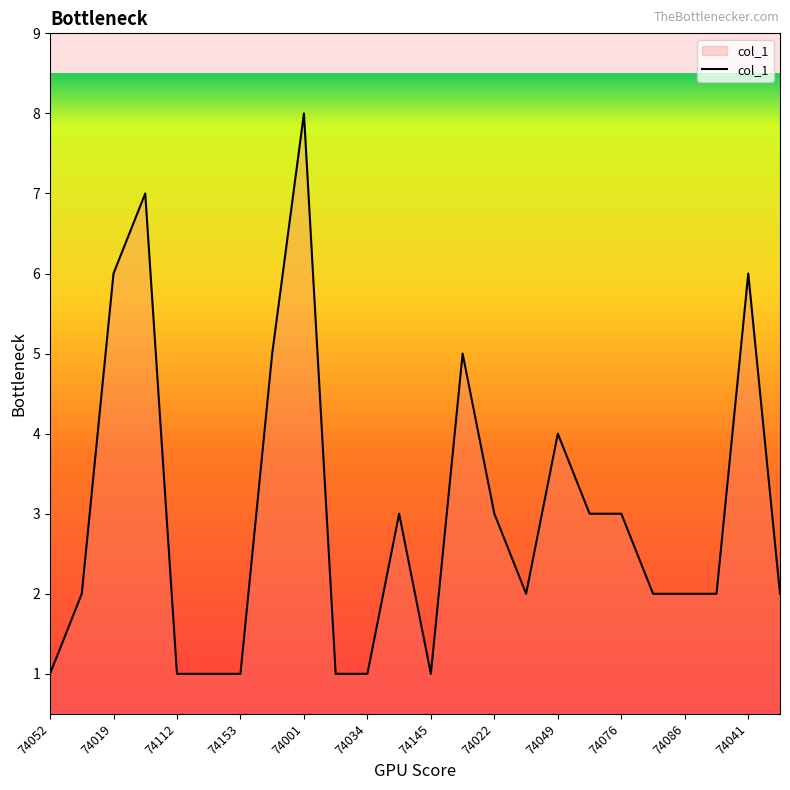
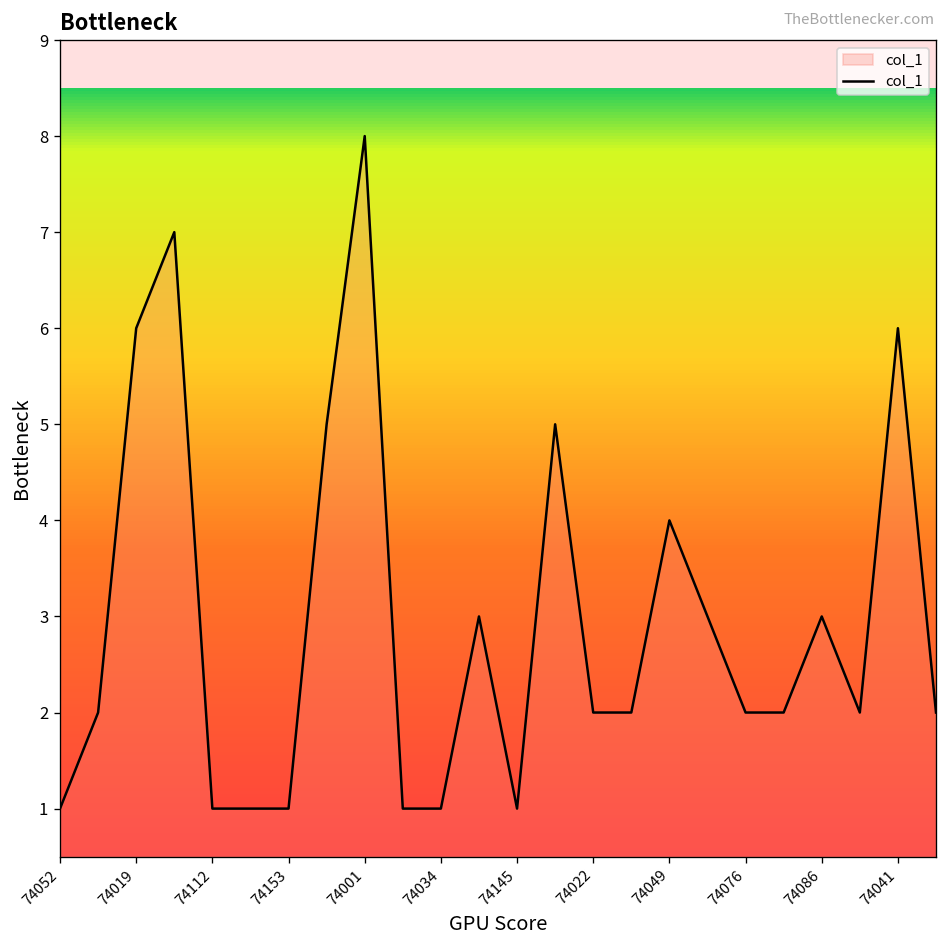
74022: 3 -> 2
74076: 3 -> 2
74086: 2 -> 3
